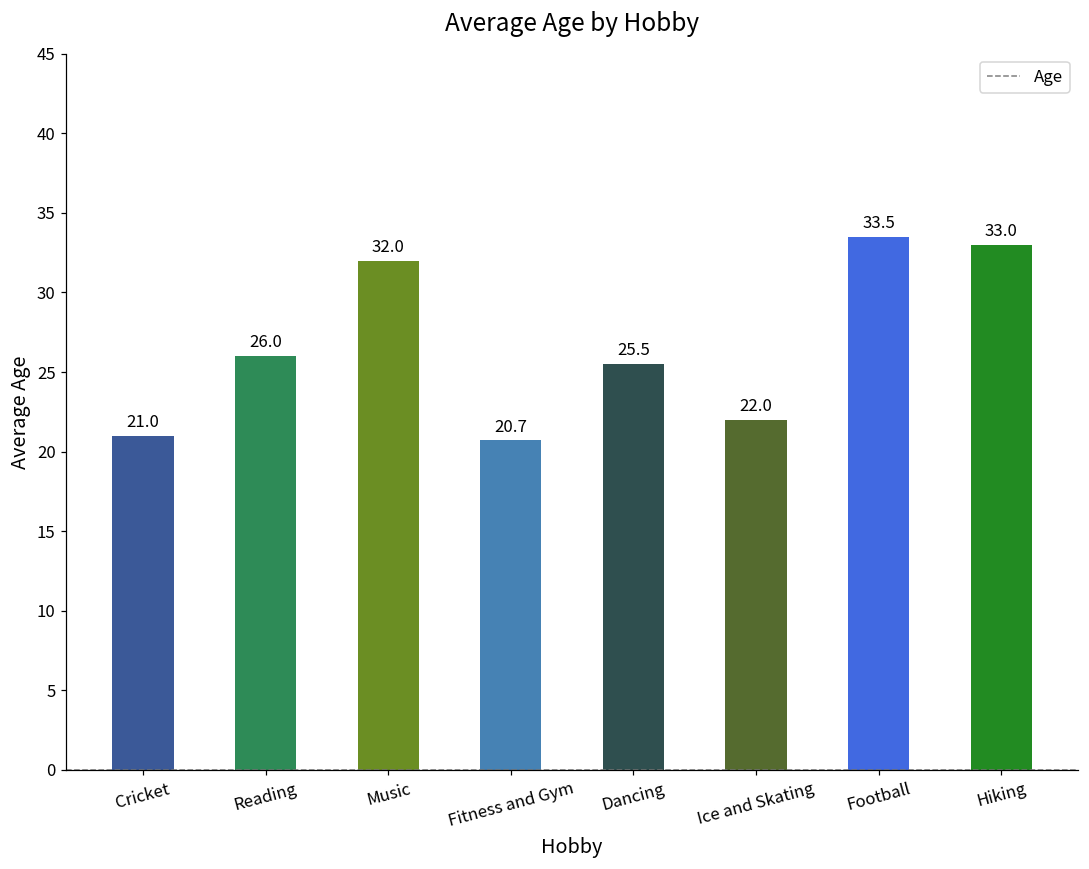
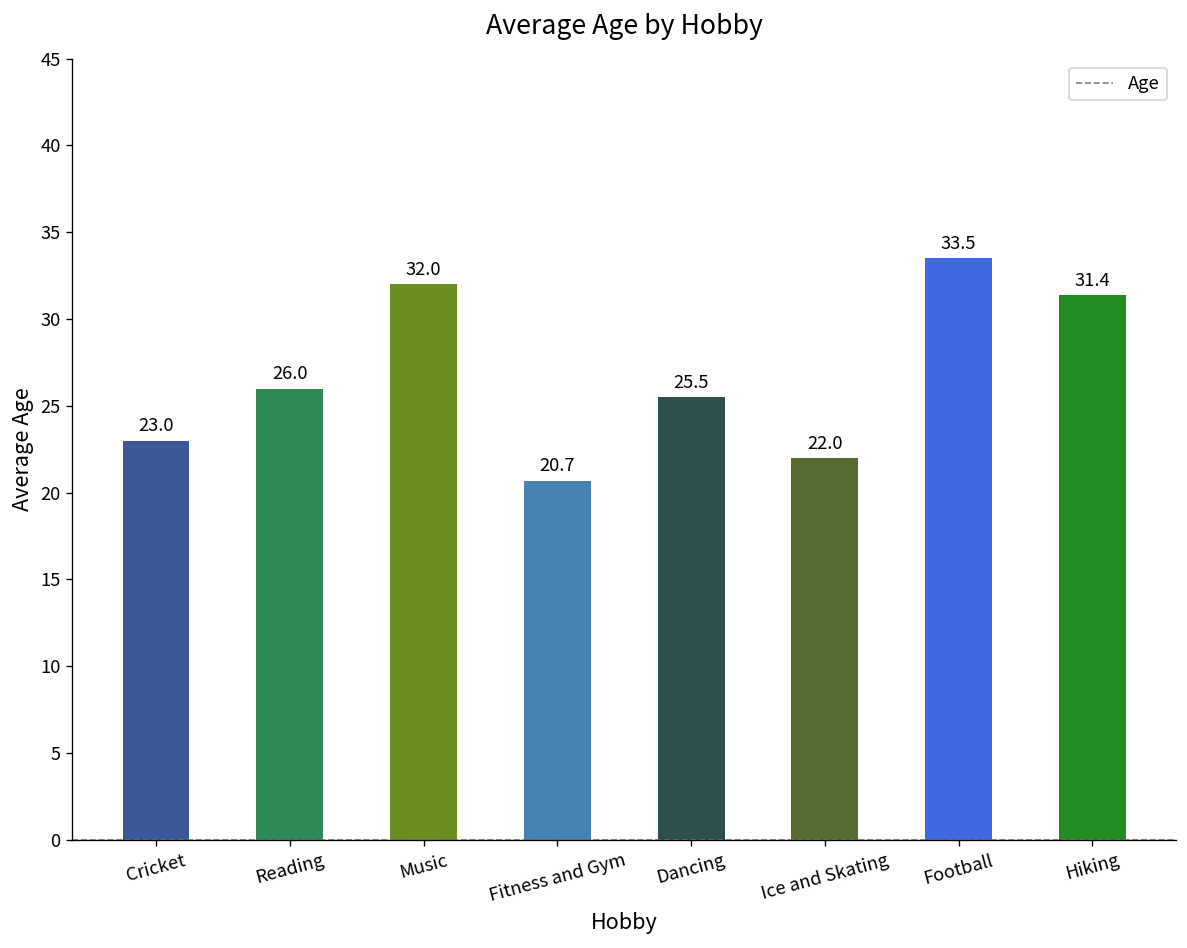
Cricket: 21.0 -> 23.0
Hiking: 33.0 -> 31.4
